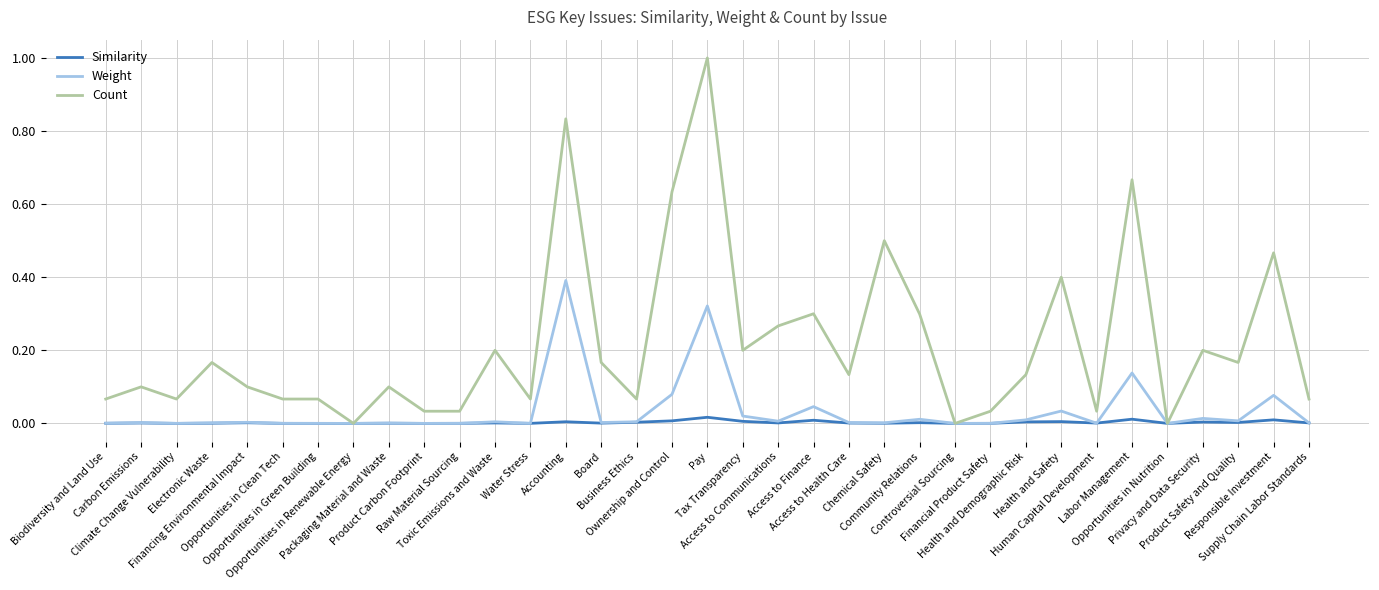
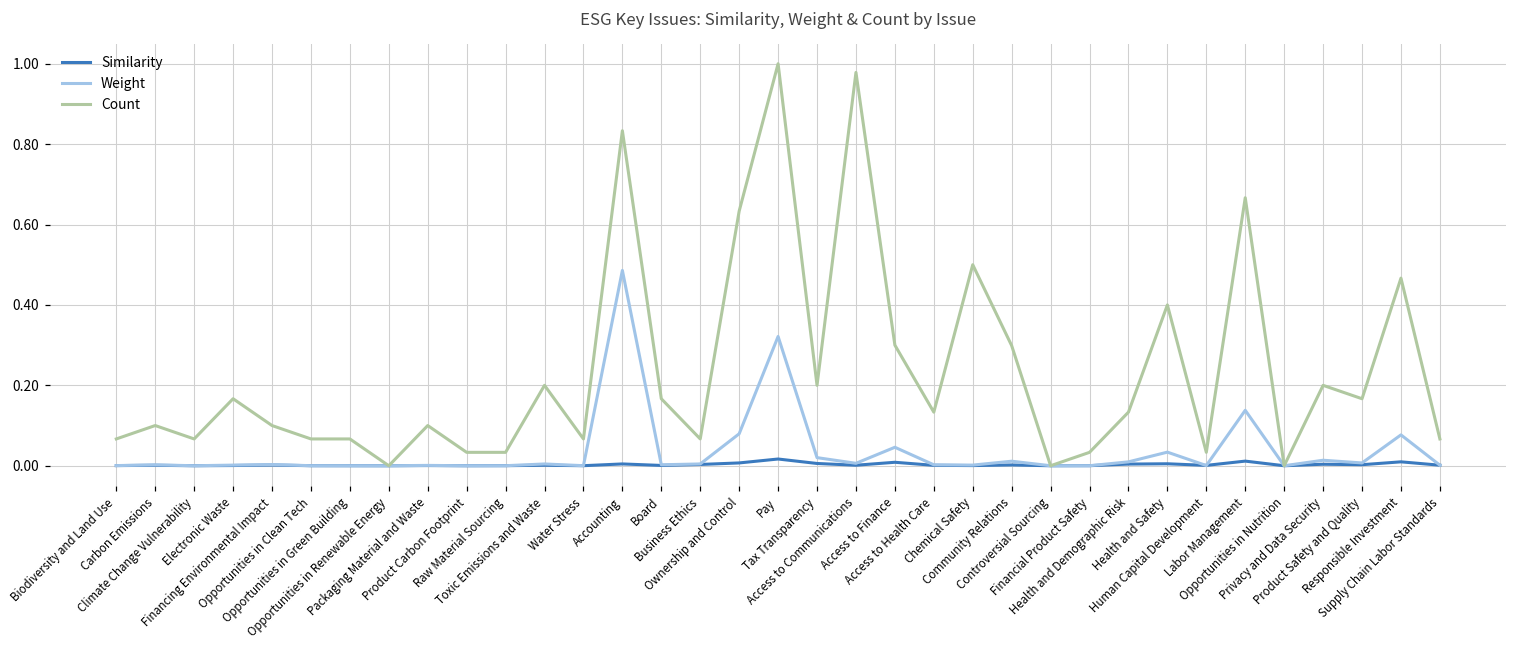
Weight, Accounting: 0.39 -> 0.49
Count, Access to Communications: 0.27 -> 0.98
